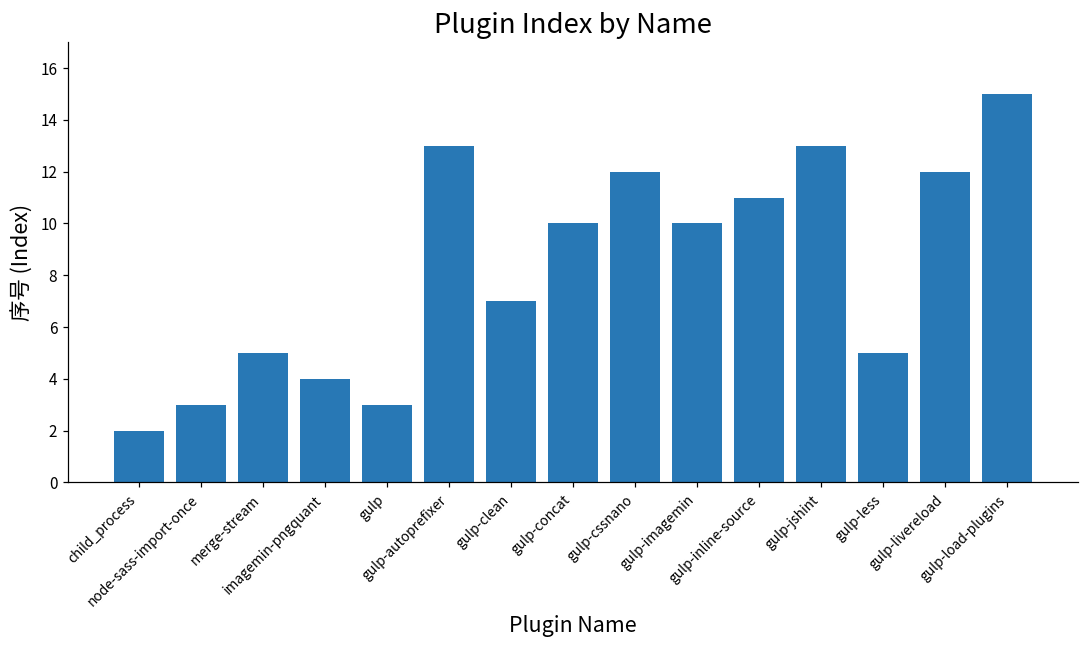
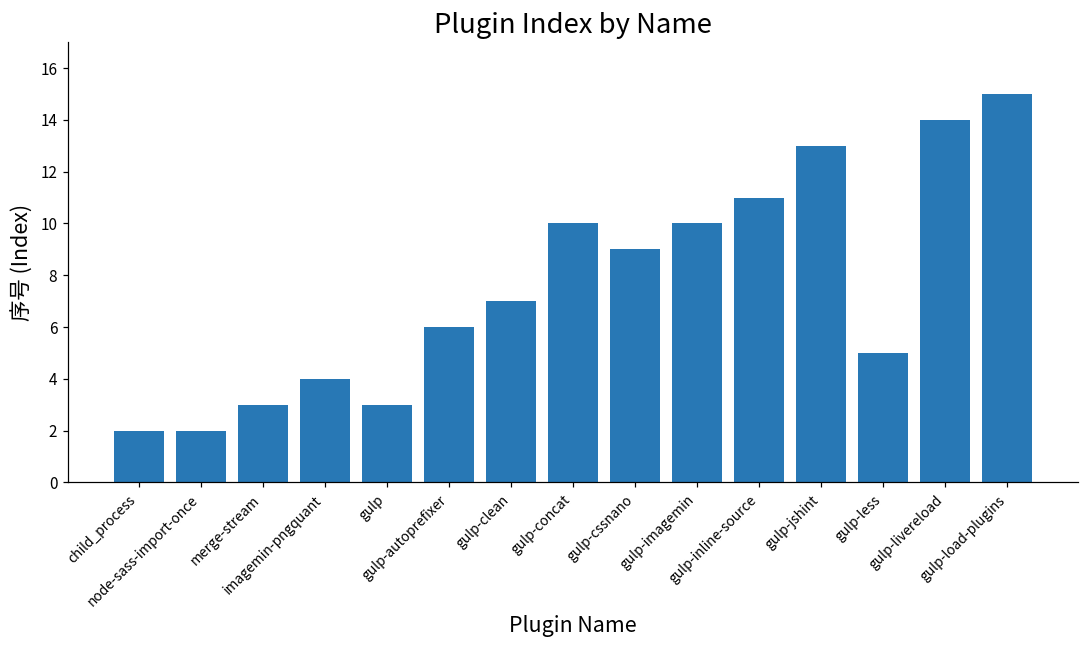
node-sass-import-once: 3 -> 2
merge-stream: 5 -> 3
gulp-autoprefixer: 13 -> 6
gulp-cssnano: 12 -> 9
gulp-livereload: 12 -> 14
